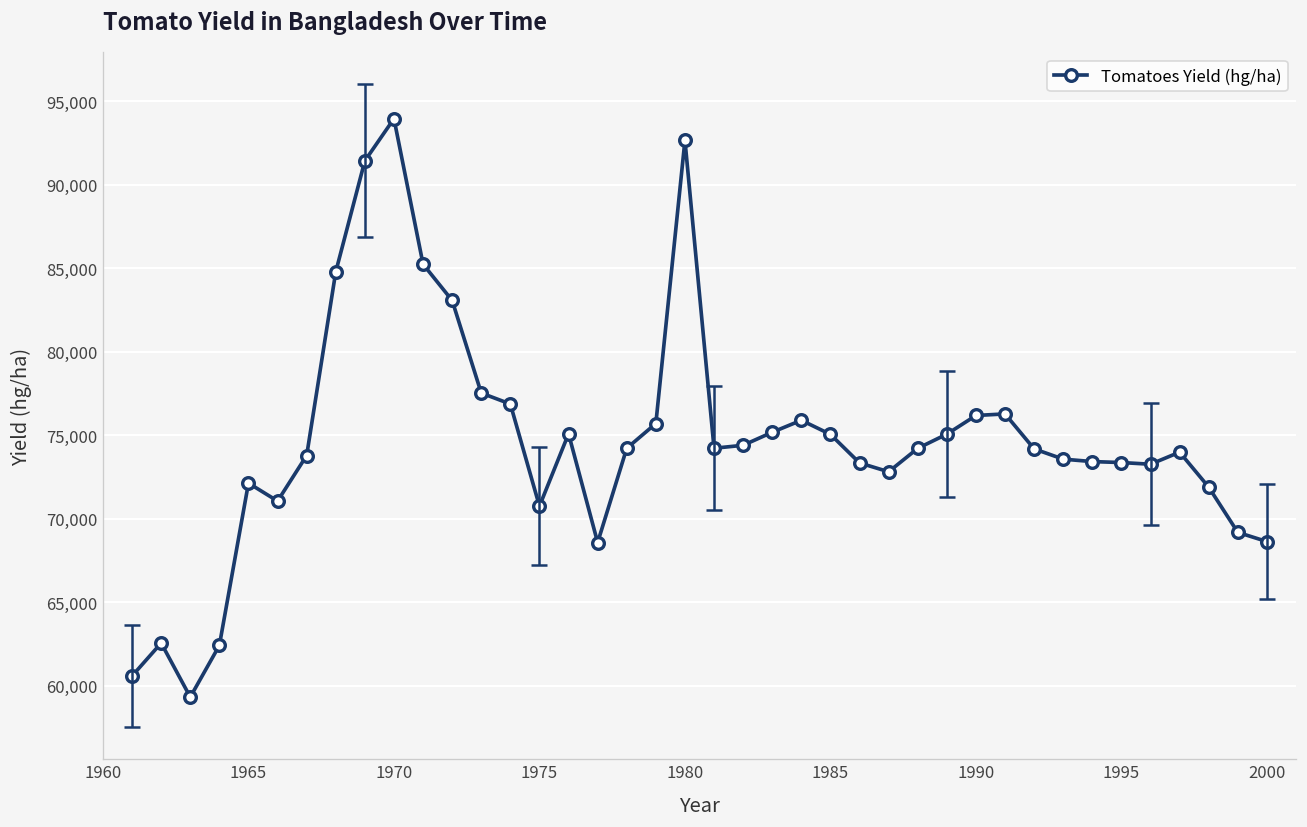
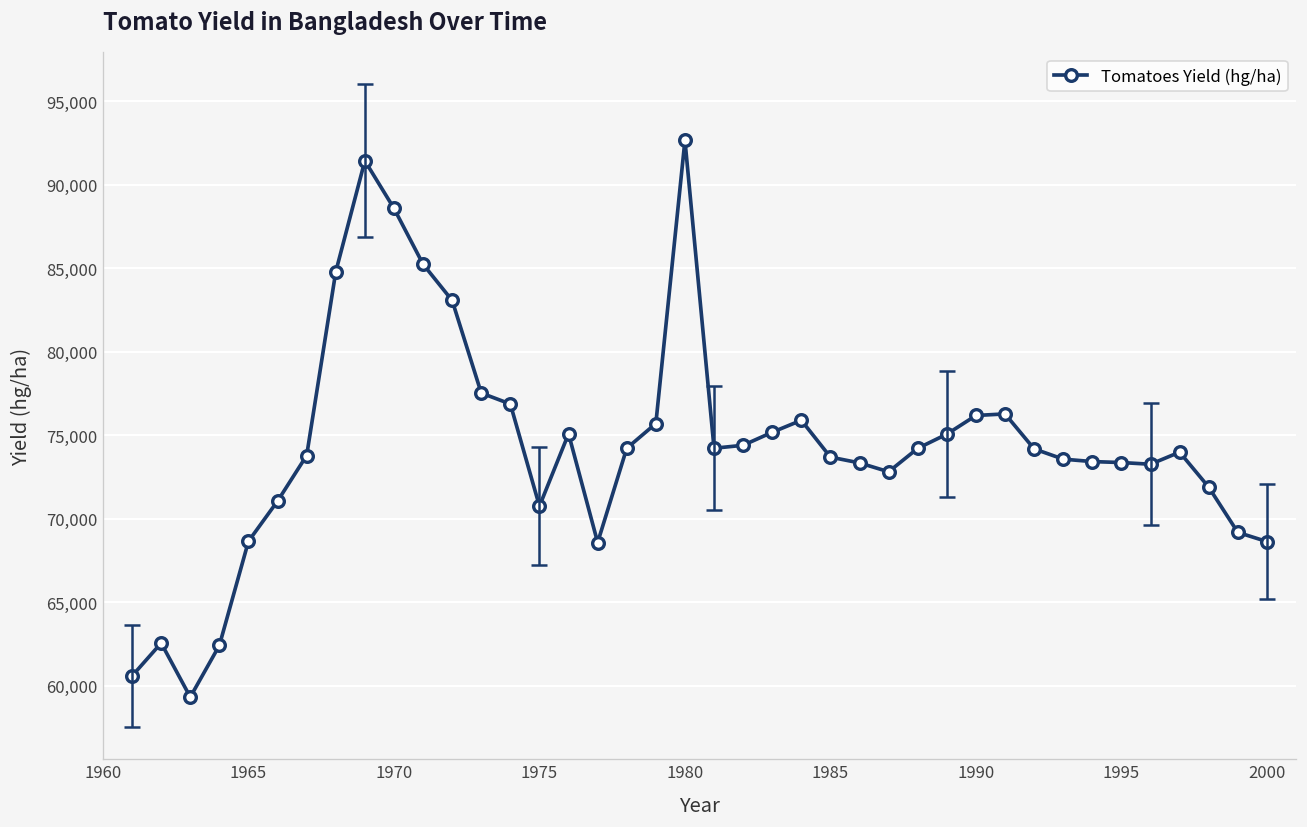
Tomatoes Yield (hg/ha), 1965: 72,100 -> 68,700
Tomatoes Yield (hg/ha), 1970: 94,000 -> 88,600
Tomatoes Yield (hg/ha), 1985: 75,100 -> 73,700
